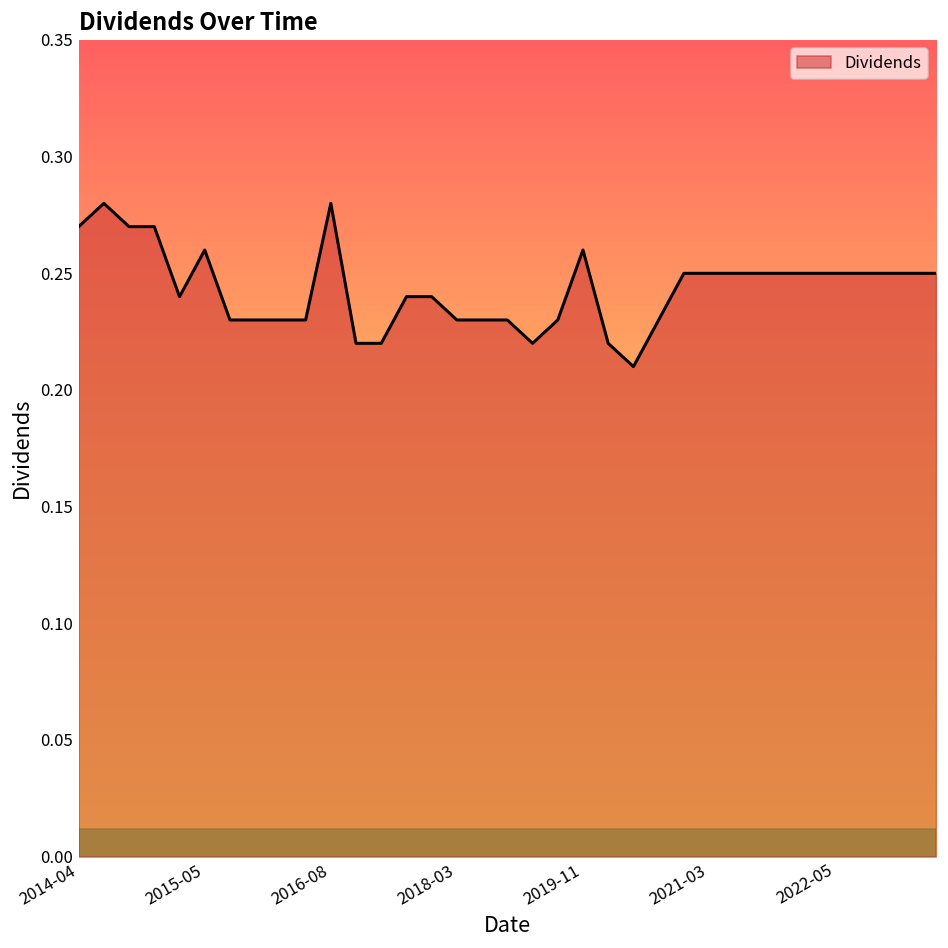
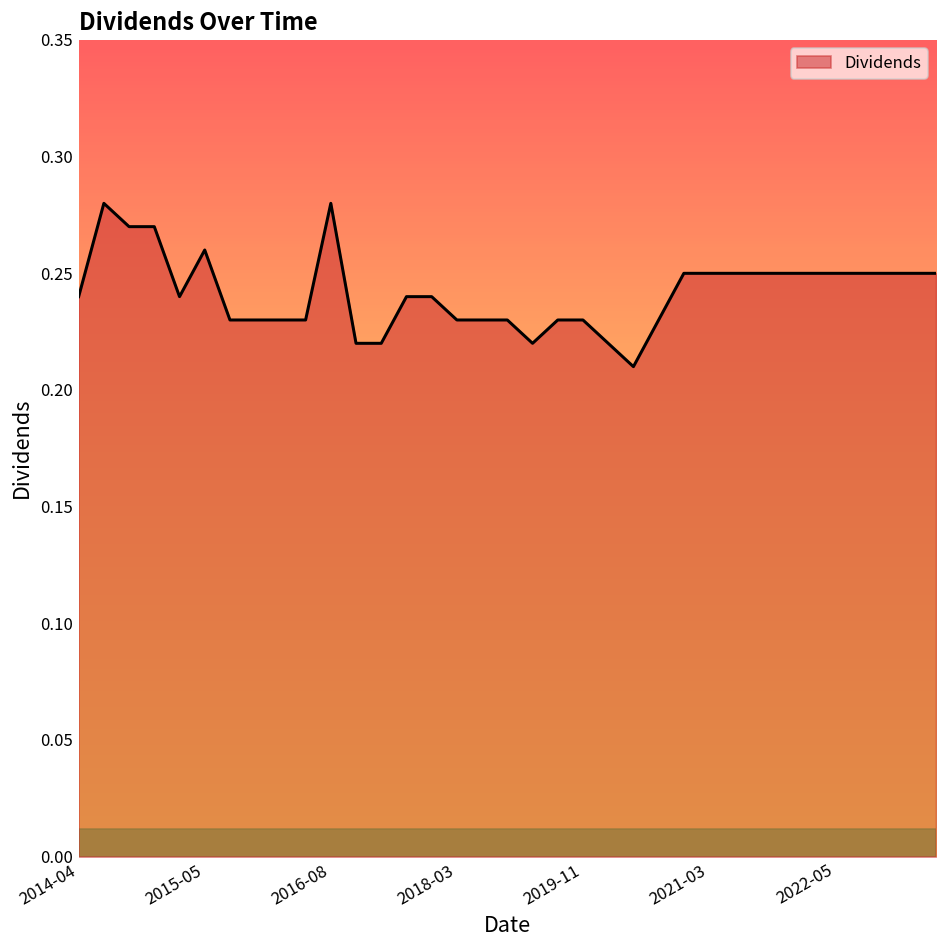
2014-04: 0.27 -> 0.24
2019-11: 0.26 -> 0.23
